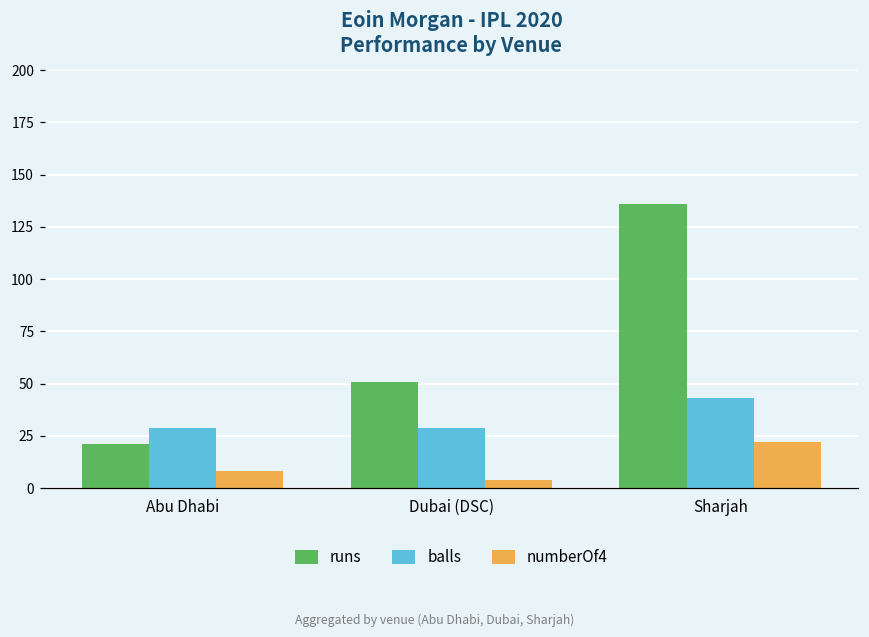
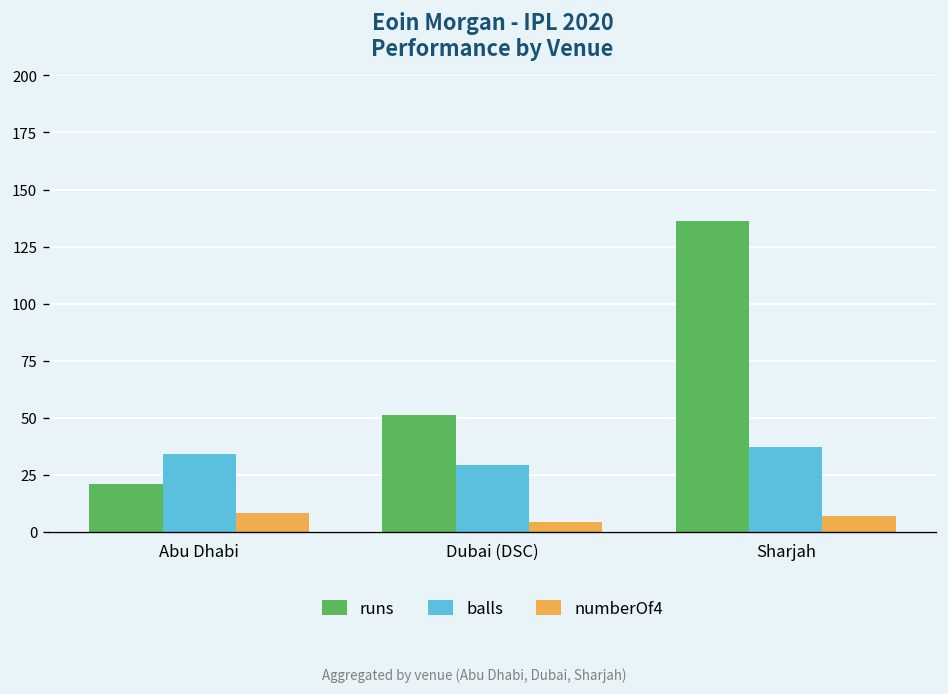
balls, Abu Dhabi: 29 -> 34
balls, Sharjah: 43 -> 37
numberOf4, Sharjah: 22 -> 7
